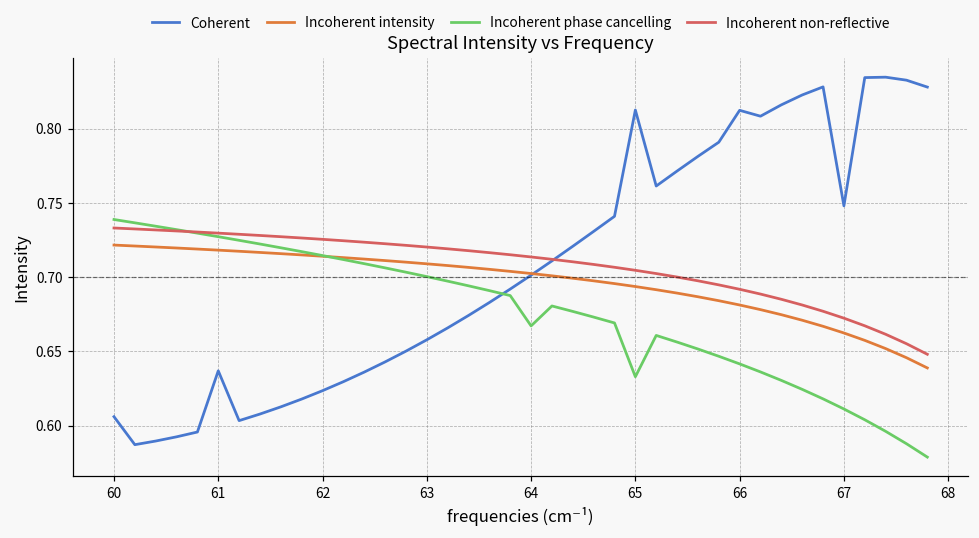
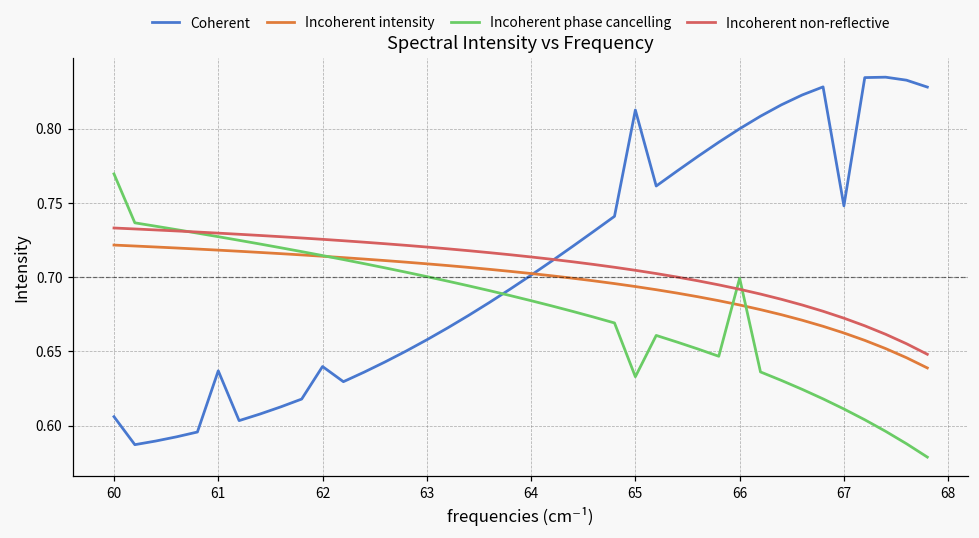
Incoherent phase cancelling, 60: 0.739 -> 0.770
Coherent, 62: 0.624 -> 0.640
Incoherent phase cancelling, 64: 0.667 -> 0.684
Coherent, 66: 0.812 -> 0.800
Incoherent phase cancelling, 66: 0.642 -> 0.699
